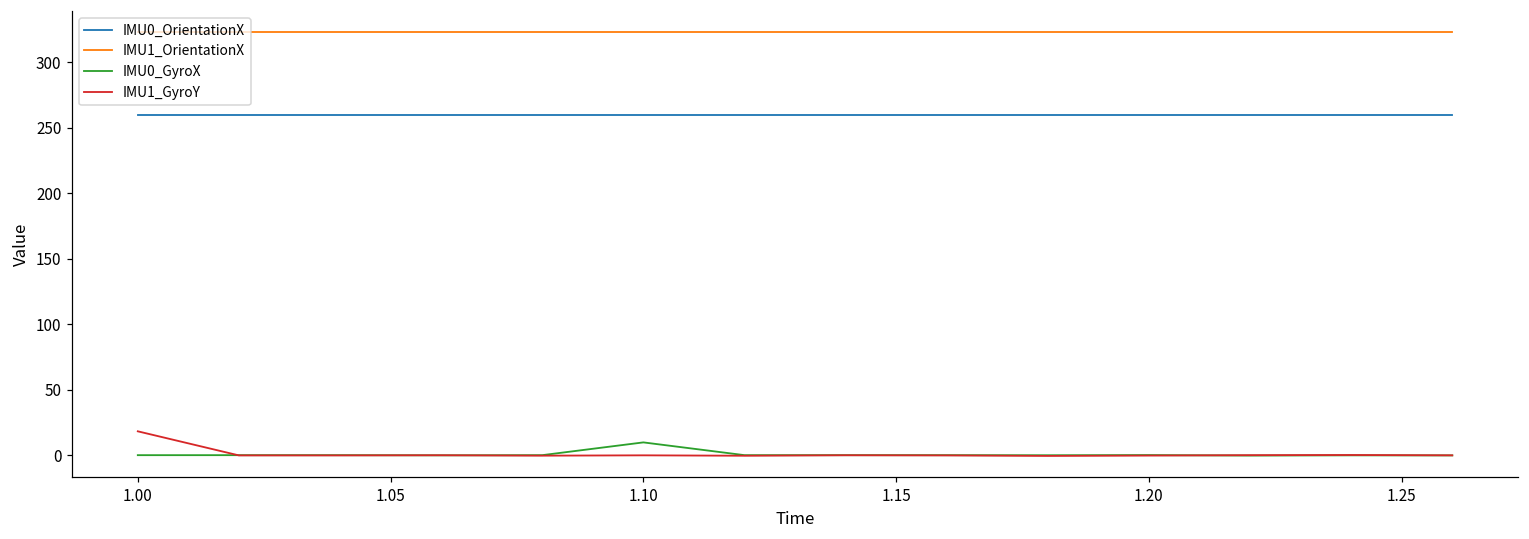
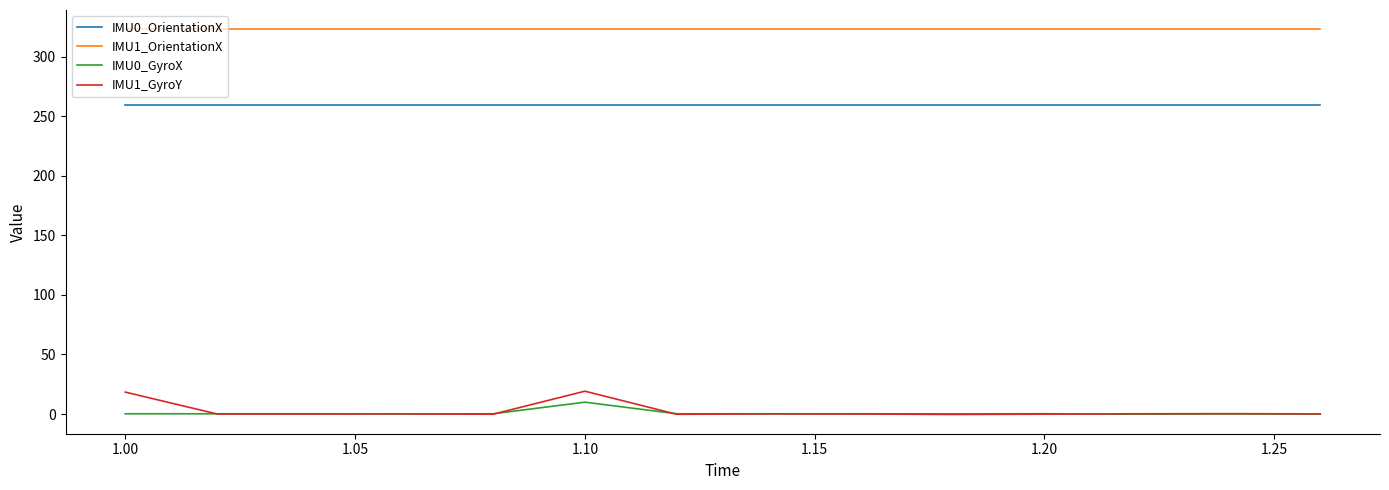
IMU1_GyroY, 1.10: 0 -> 19
